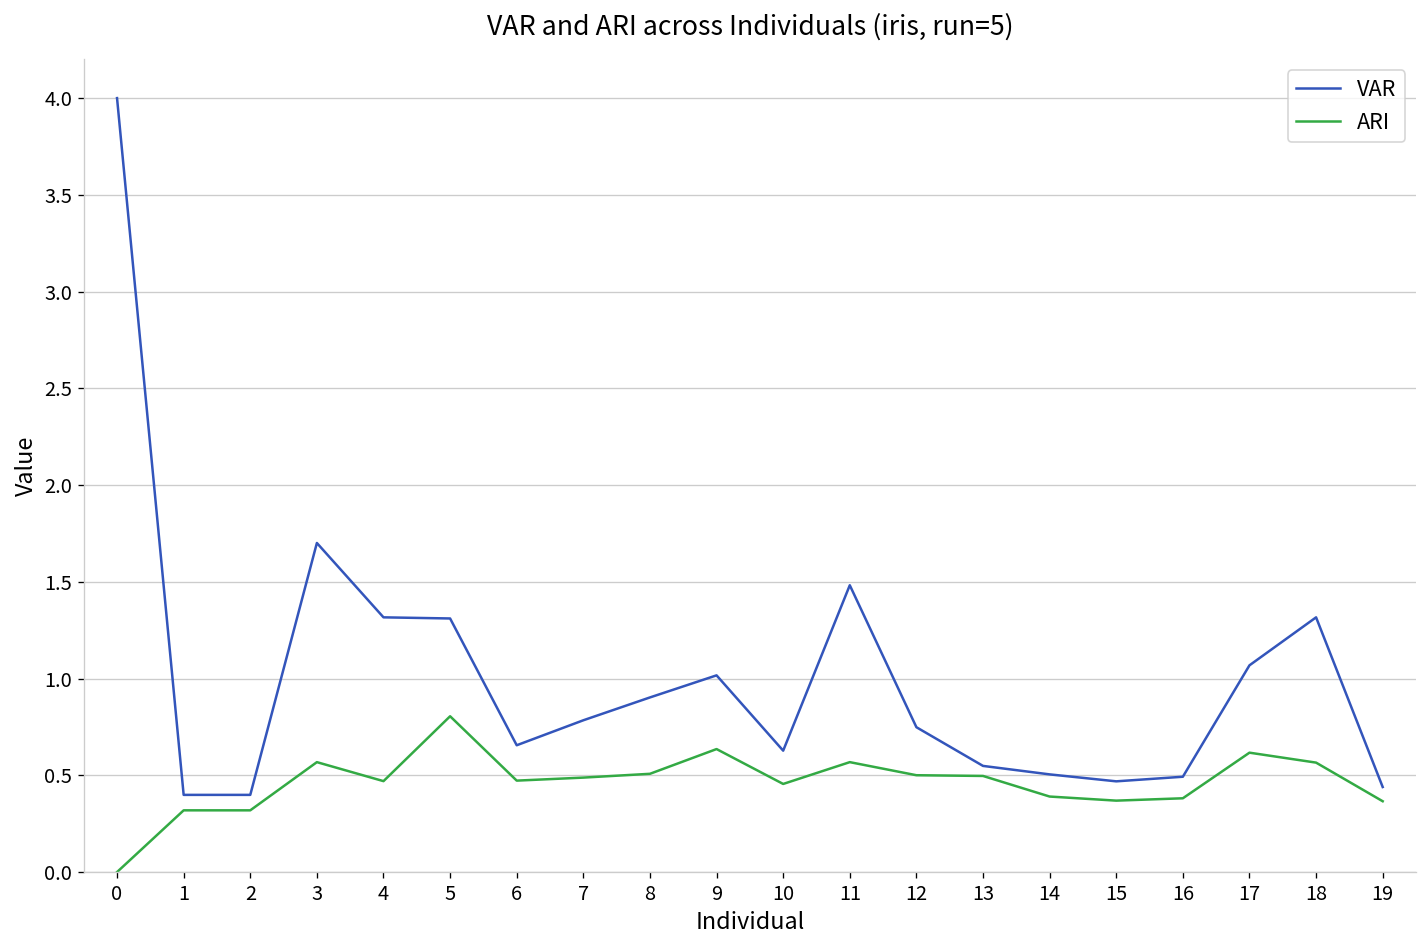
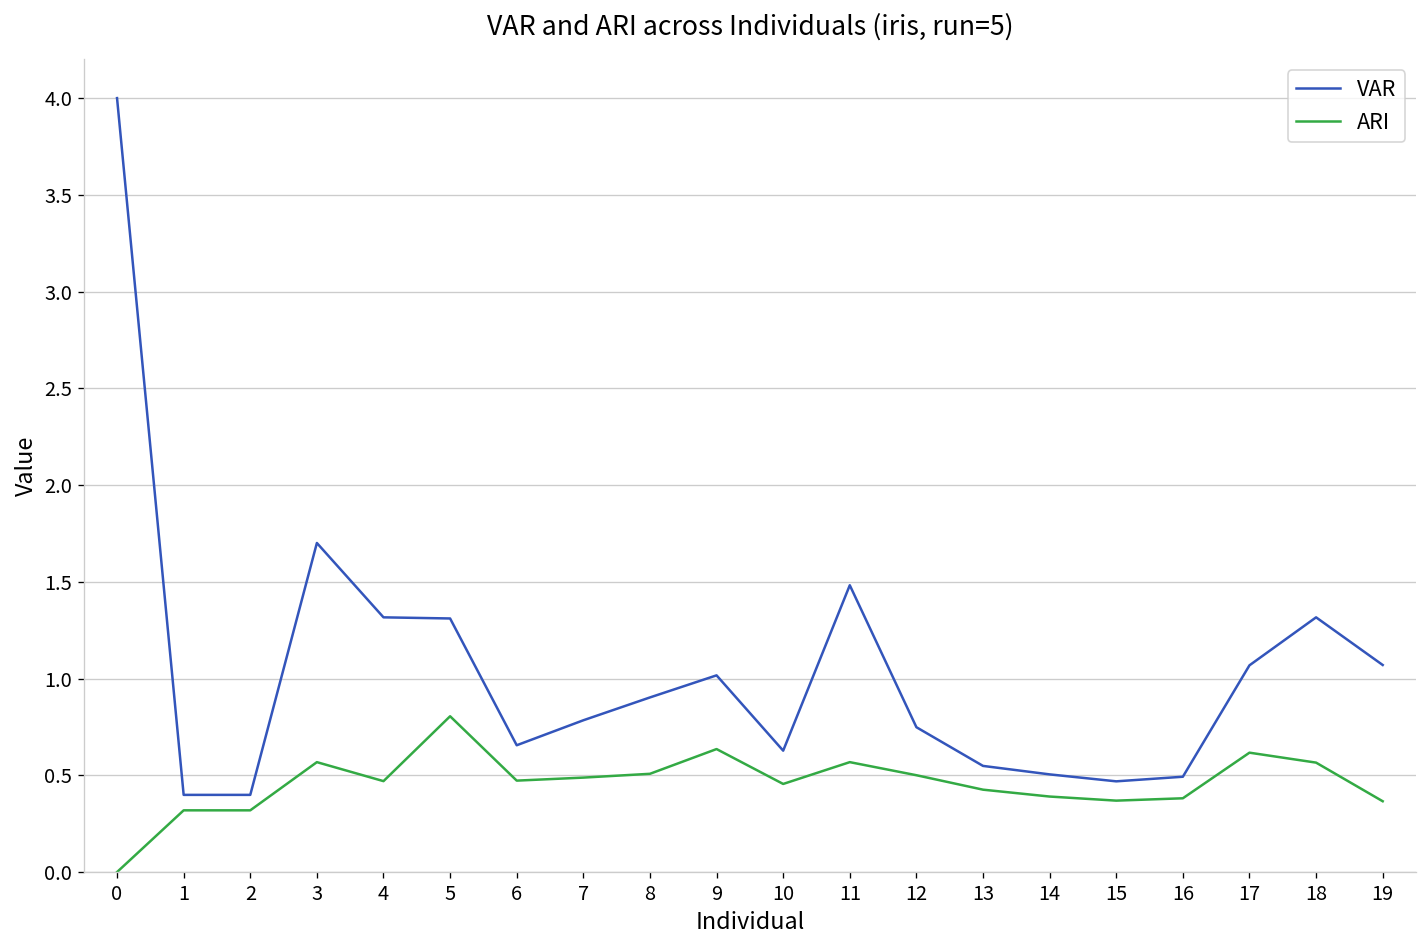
ARI, 13: 0.50 -> 0.43
VAR, 19: 0.44 -> 1.07
